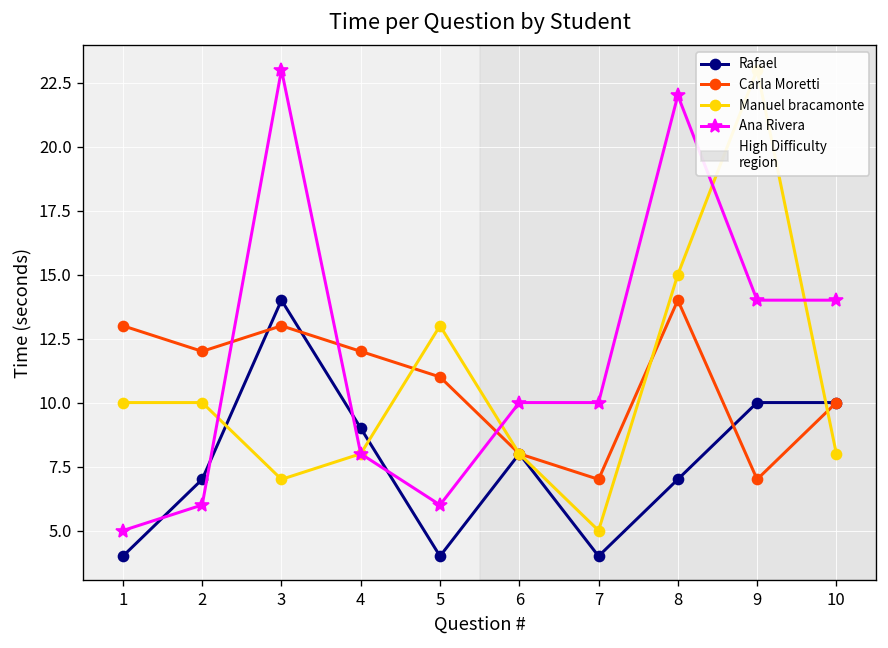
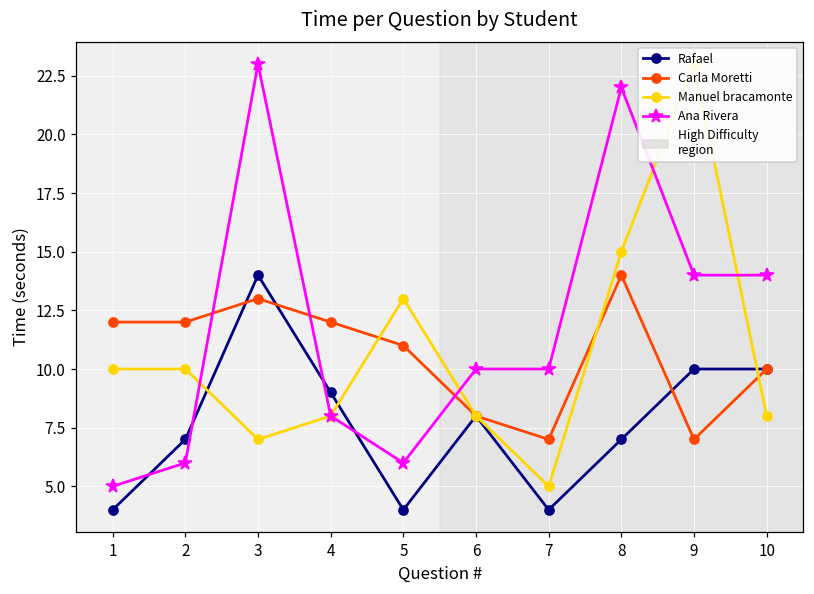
Carla Moretti, 1: 13 -> 12
